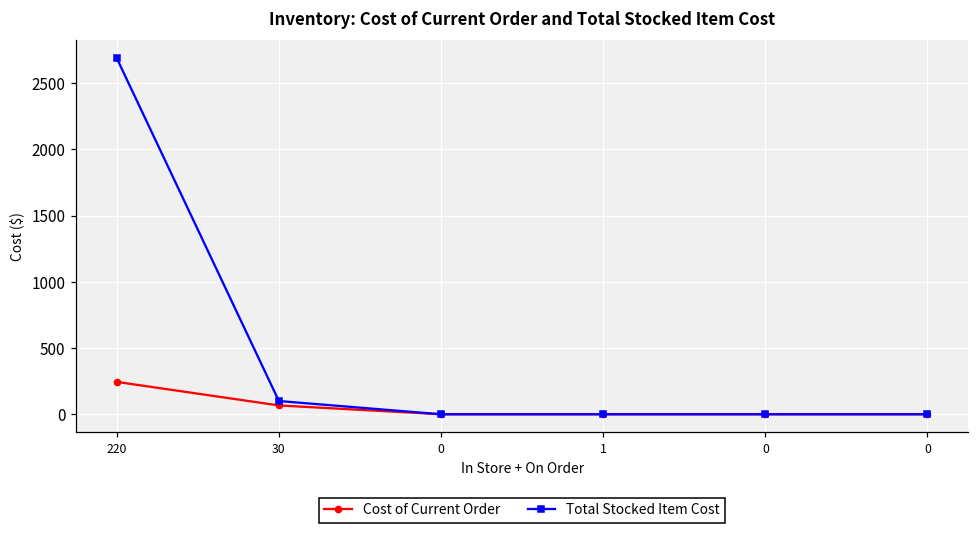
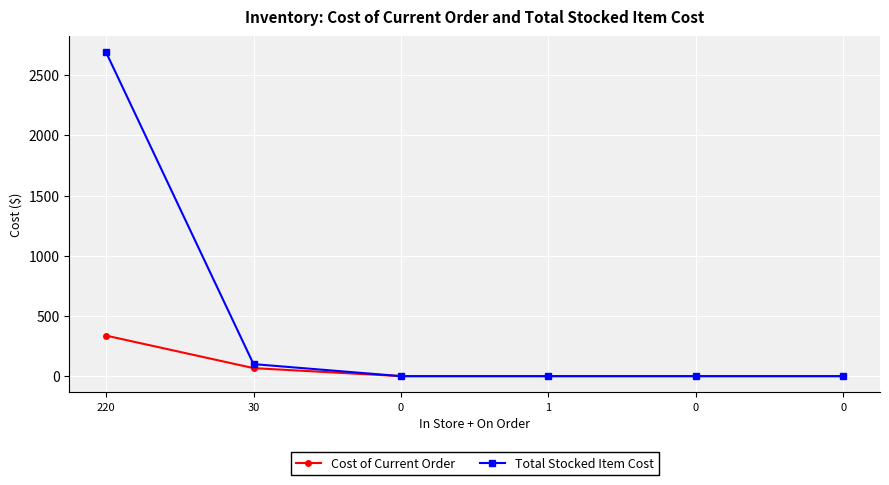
Cost of Current Order, 220: 240 -> 340
